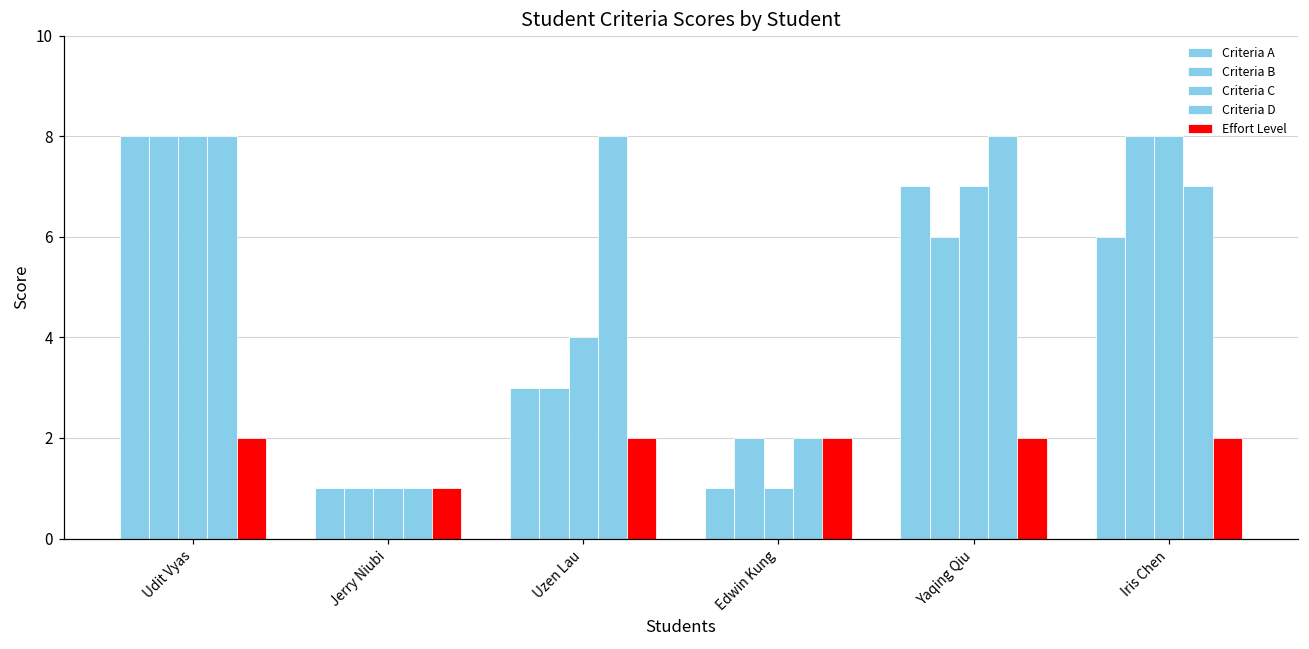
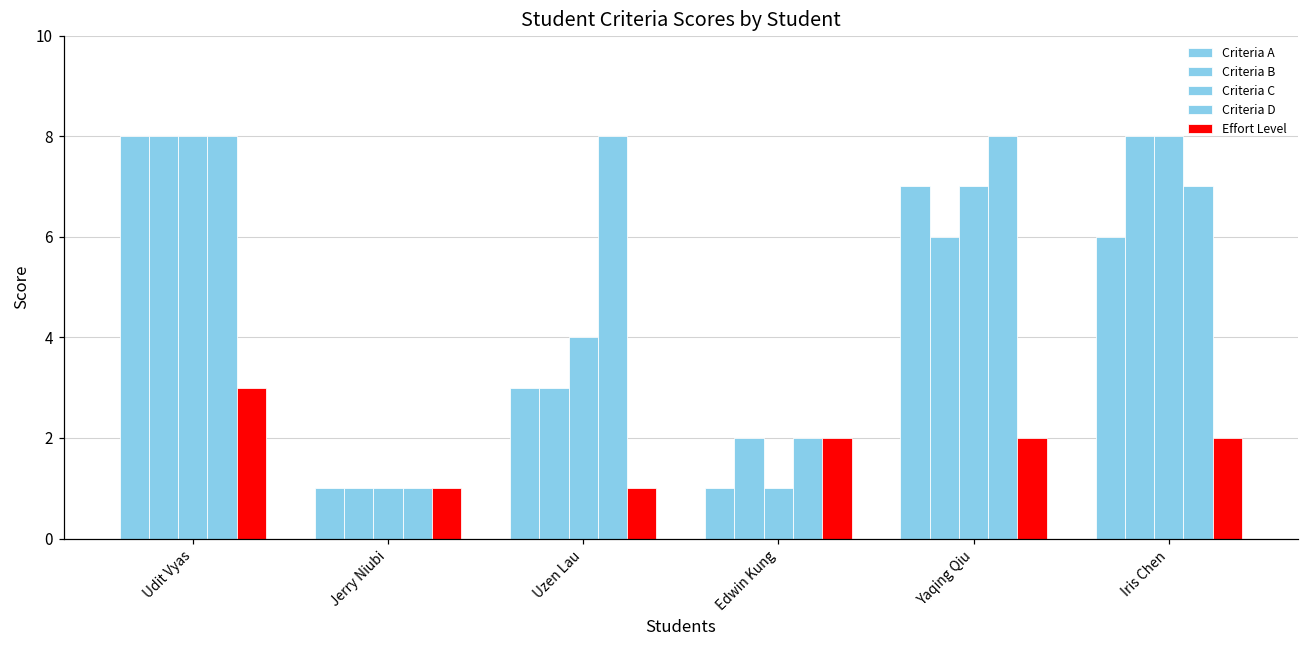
Effort Level, Udit Vyas: 2 -> 3
Effort Level, Uzen Lau: 2 -> 1
